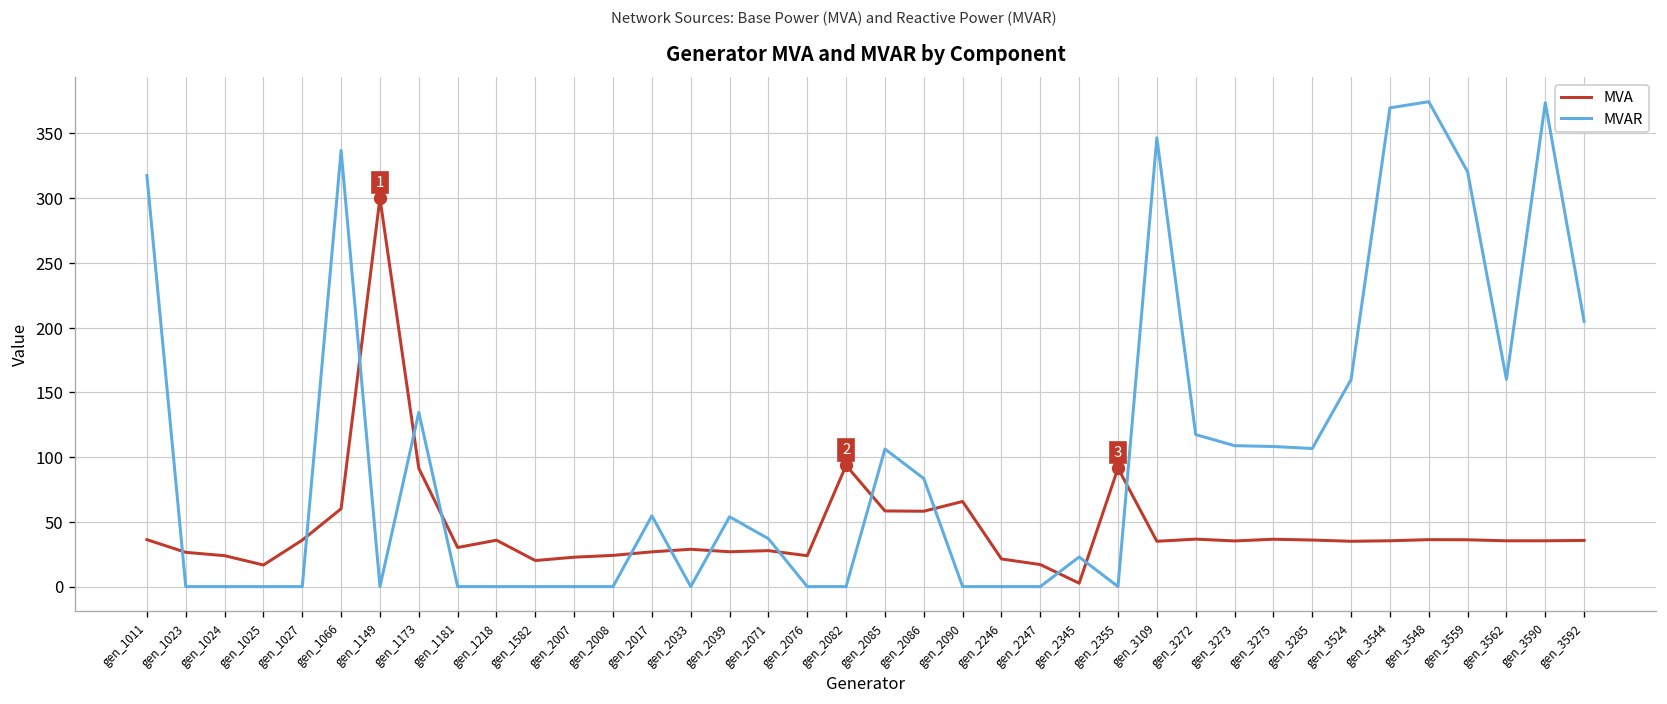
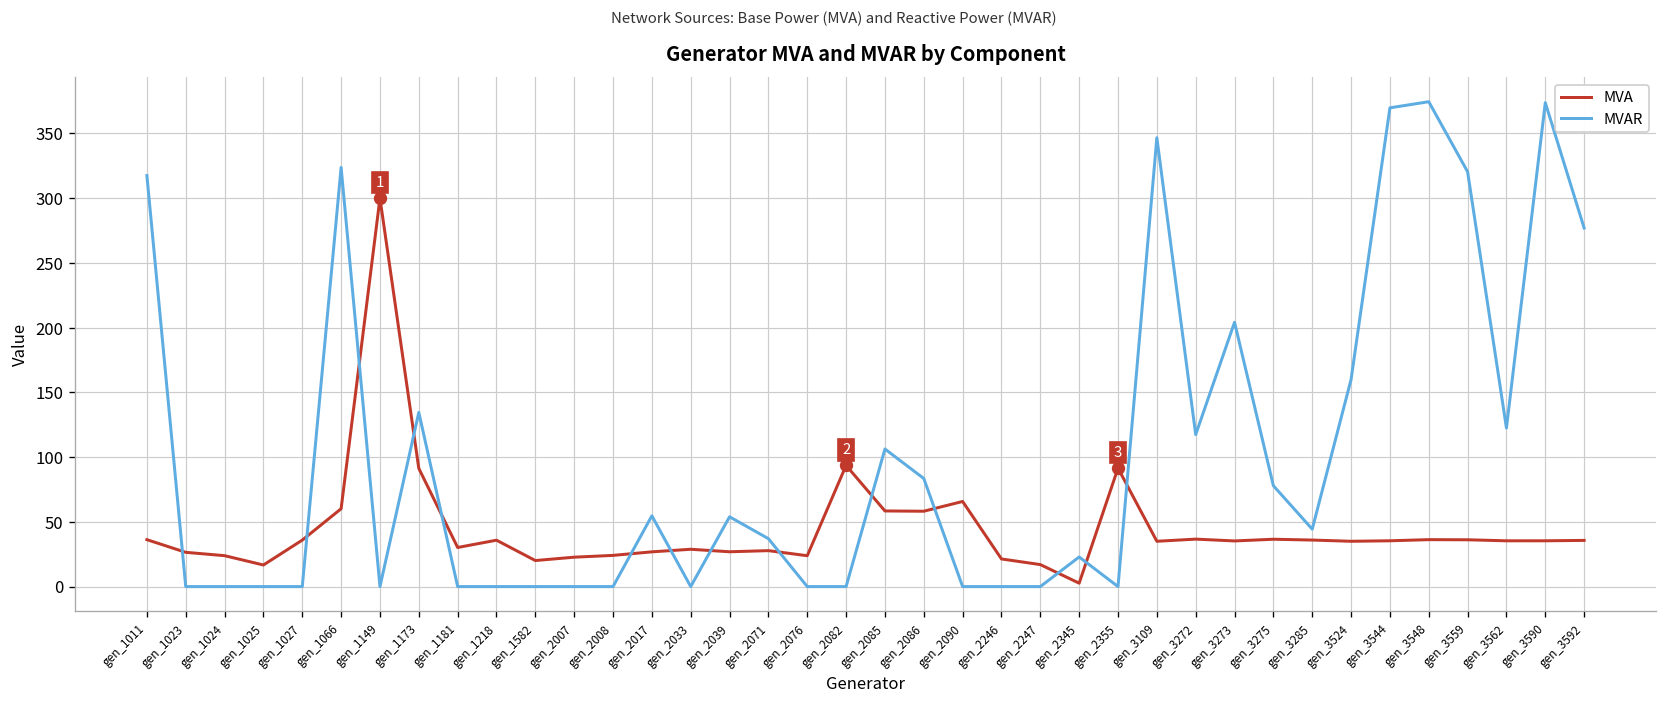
MVAR, gen_1066: 337 -> 324
MVAR, gen_3273: 109 -> 204
MVAR, gen_3275: 108 -> 78
MVAR, gen_3285: 107 -> 44
MVAR, gen_3562: 160 -> 122
MVAR, gen_3592: 205 -> 277
